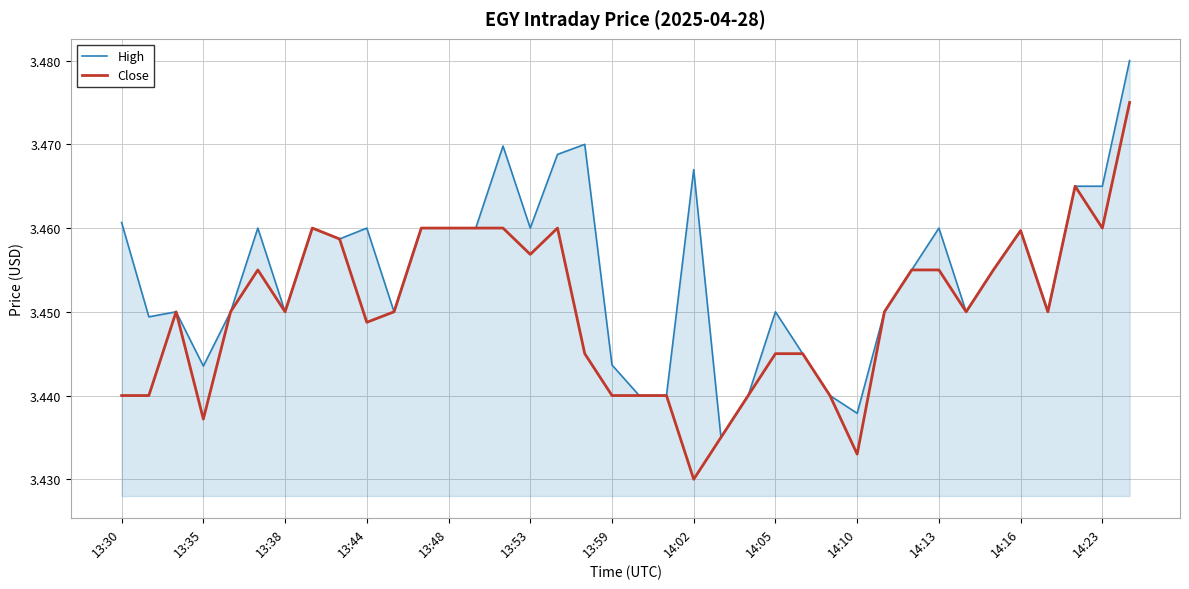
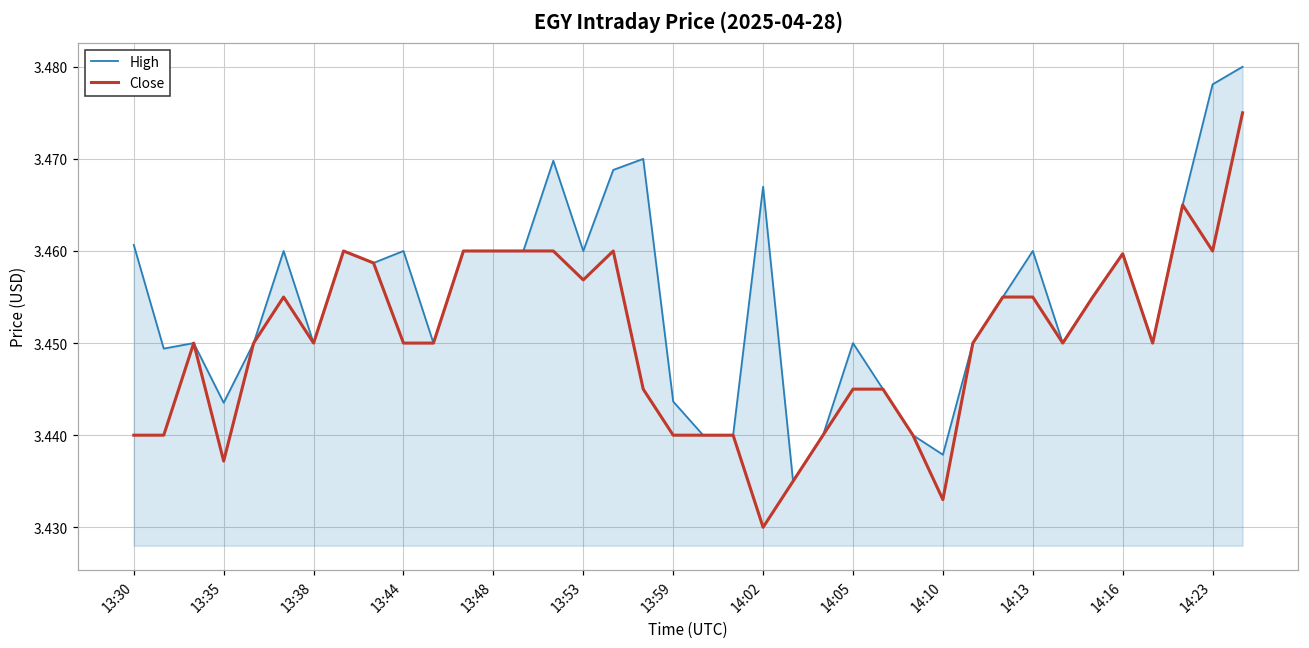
Close, 13:44: 3.449 -> 3.450
High, 14:23: 3.465 -> 3.478
